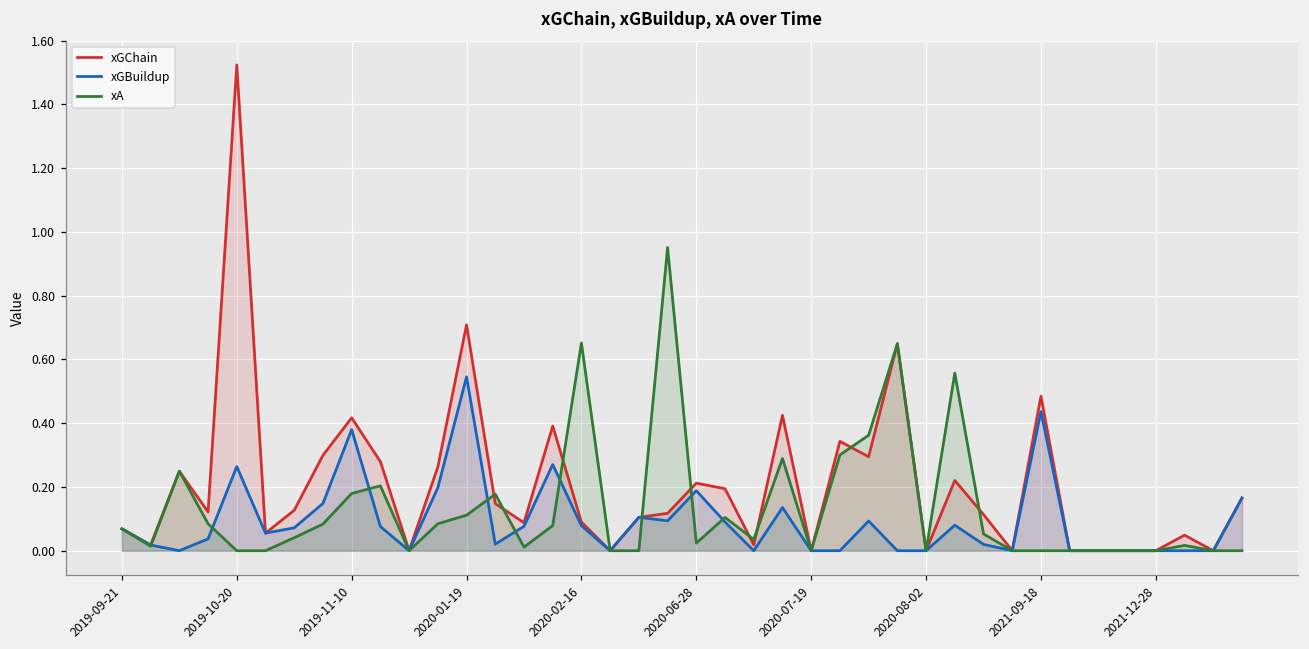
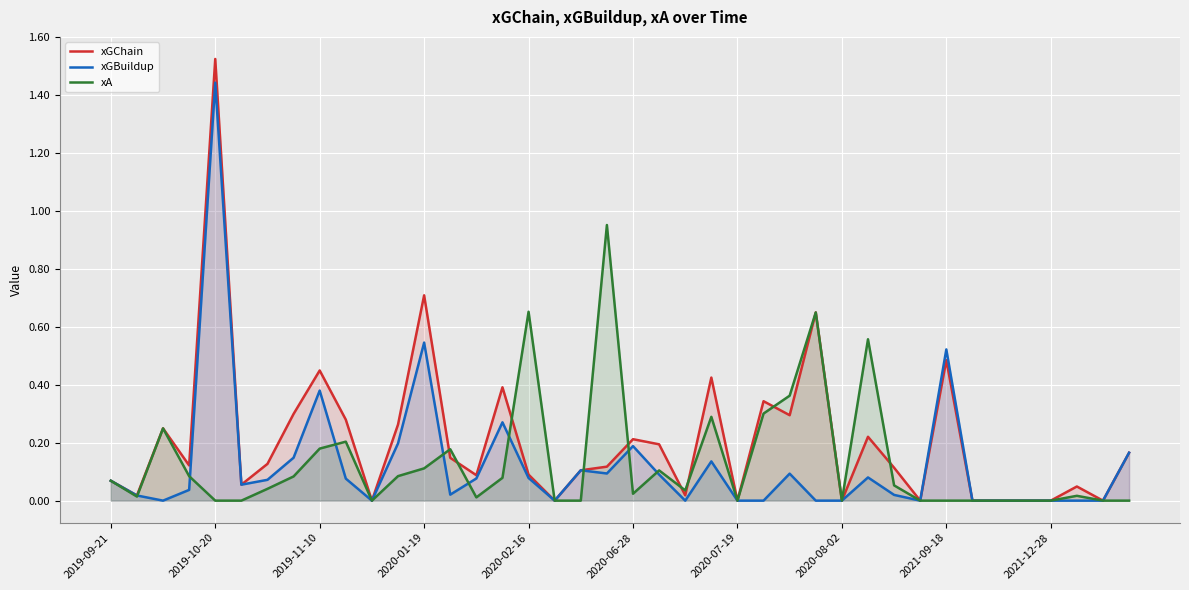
xGBuildup, 2019-10-20: 0.26 -> 1.44
xGChain, 2019-11-10: 0.42 -> 0.45
xGBuildup, 2021-09-18: 0.44 -> 0.52
